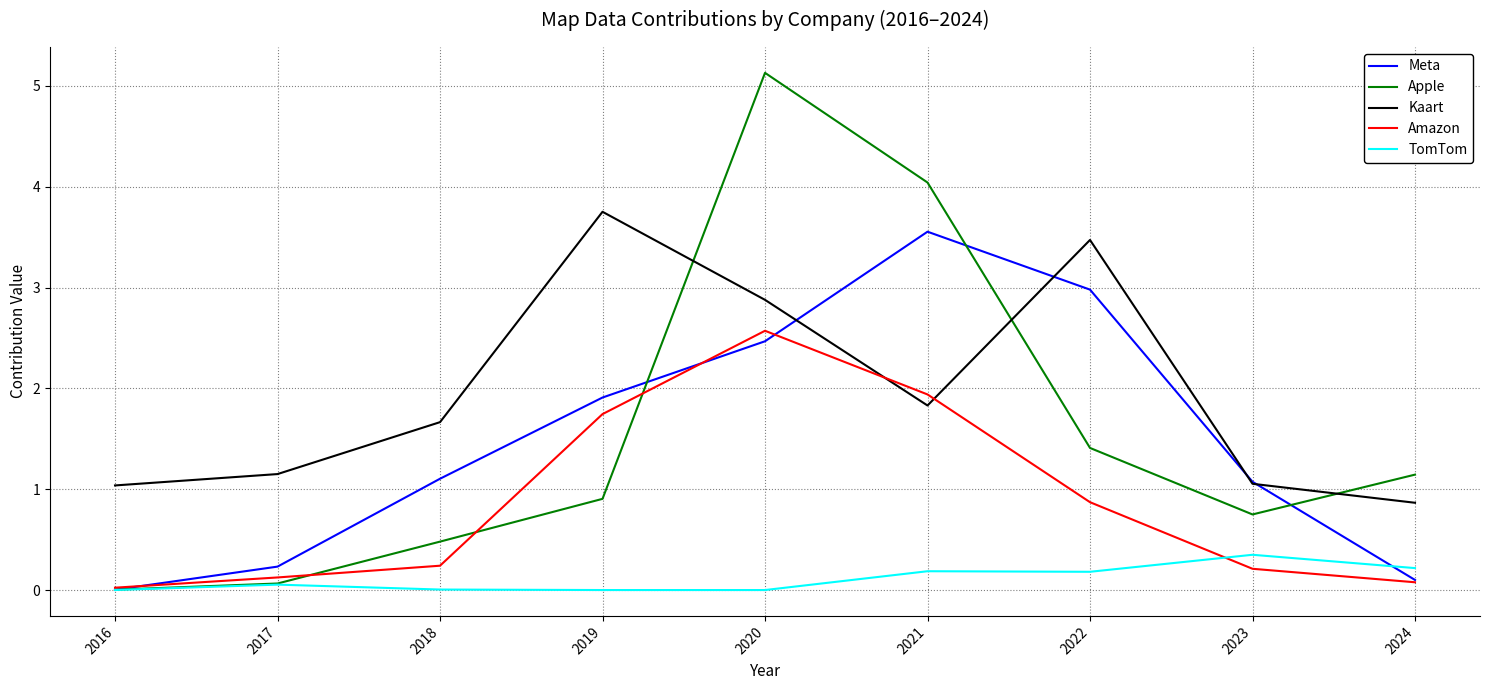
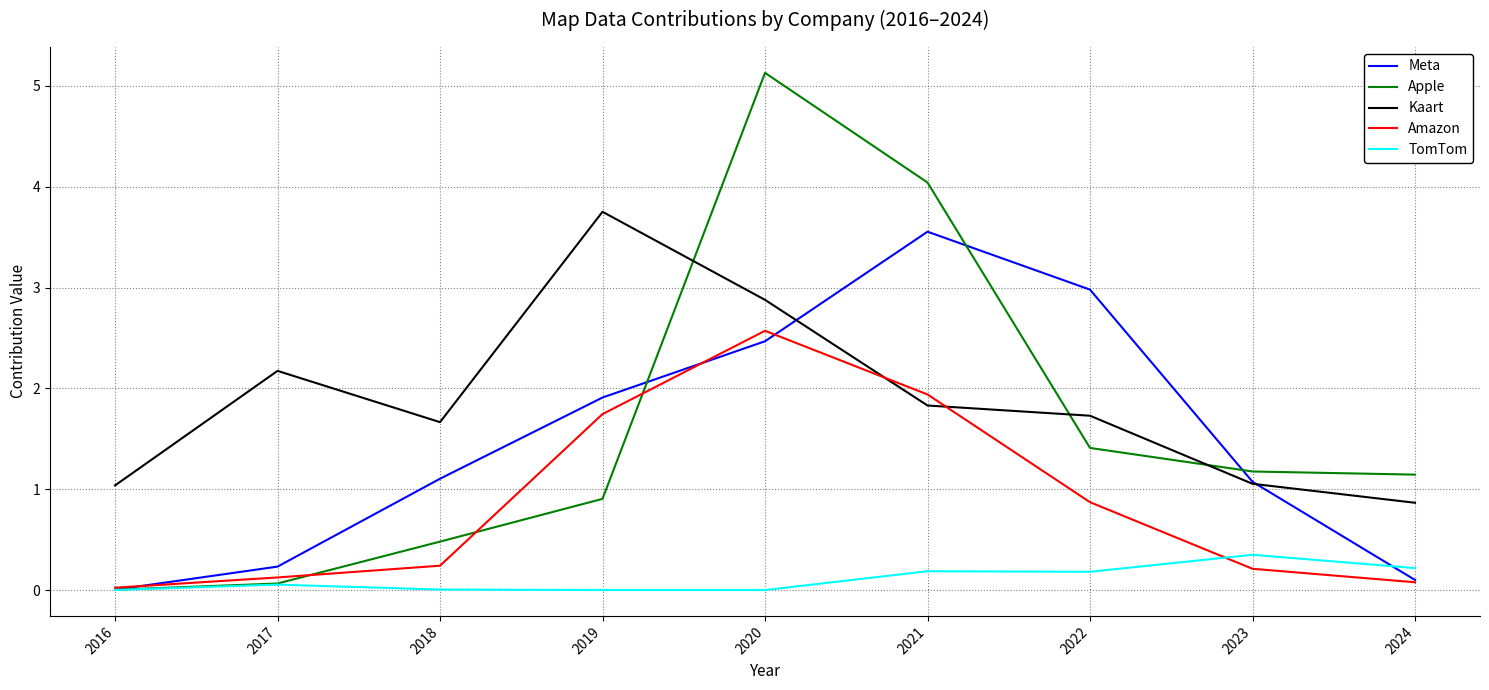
Kaart, 2017: 1.15 -> 2.17
Kaart, 2022: 3.47 -> 1.73
Apple, 2023: 0.75 -> 1.18
